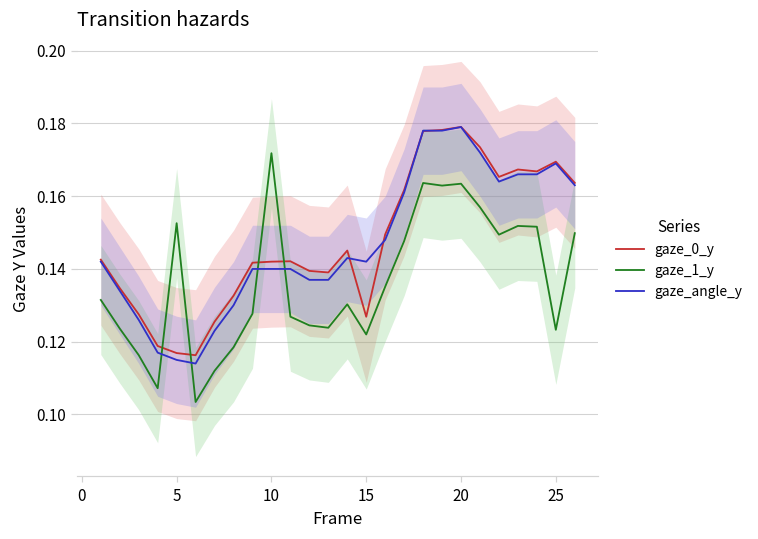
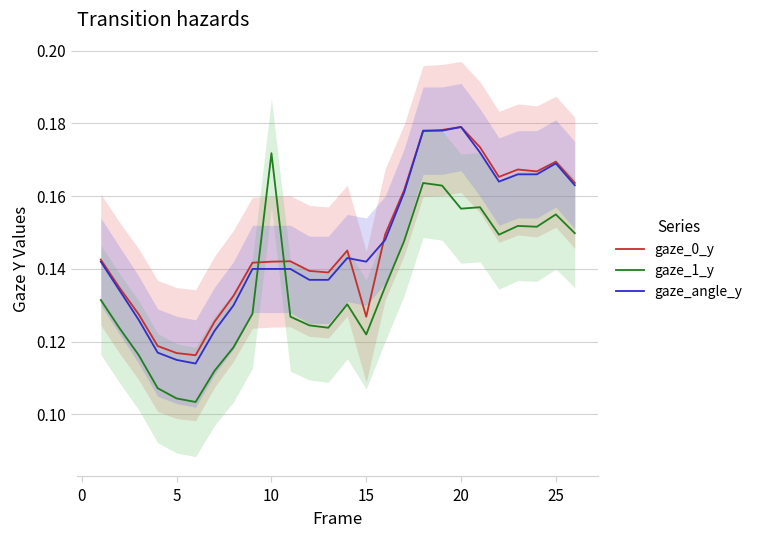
gaze_1_y, 5: 0.153 -> 0.104
gaze_1_y, 20: 0.163 -> 0.157
gaze_1_y, 25: 0.123 -> 0.155
